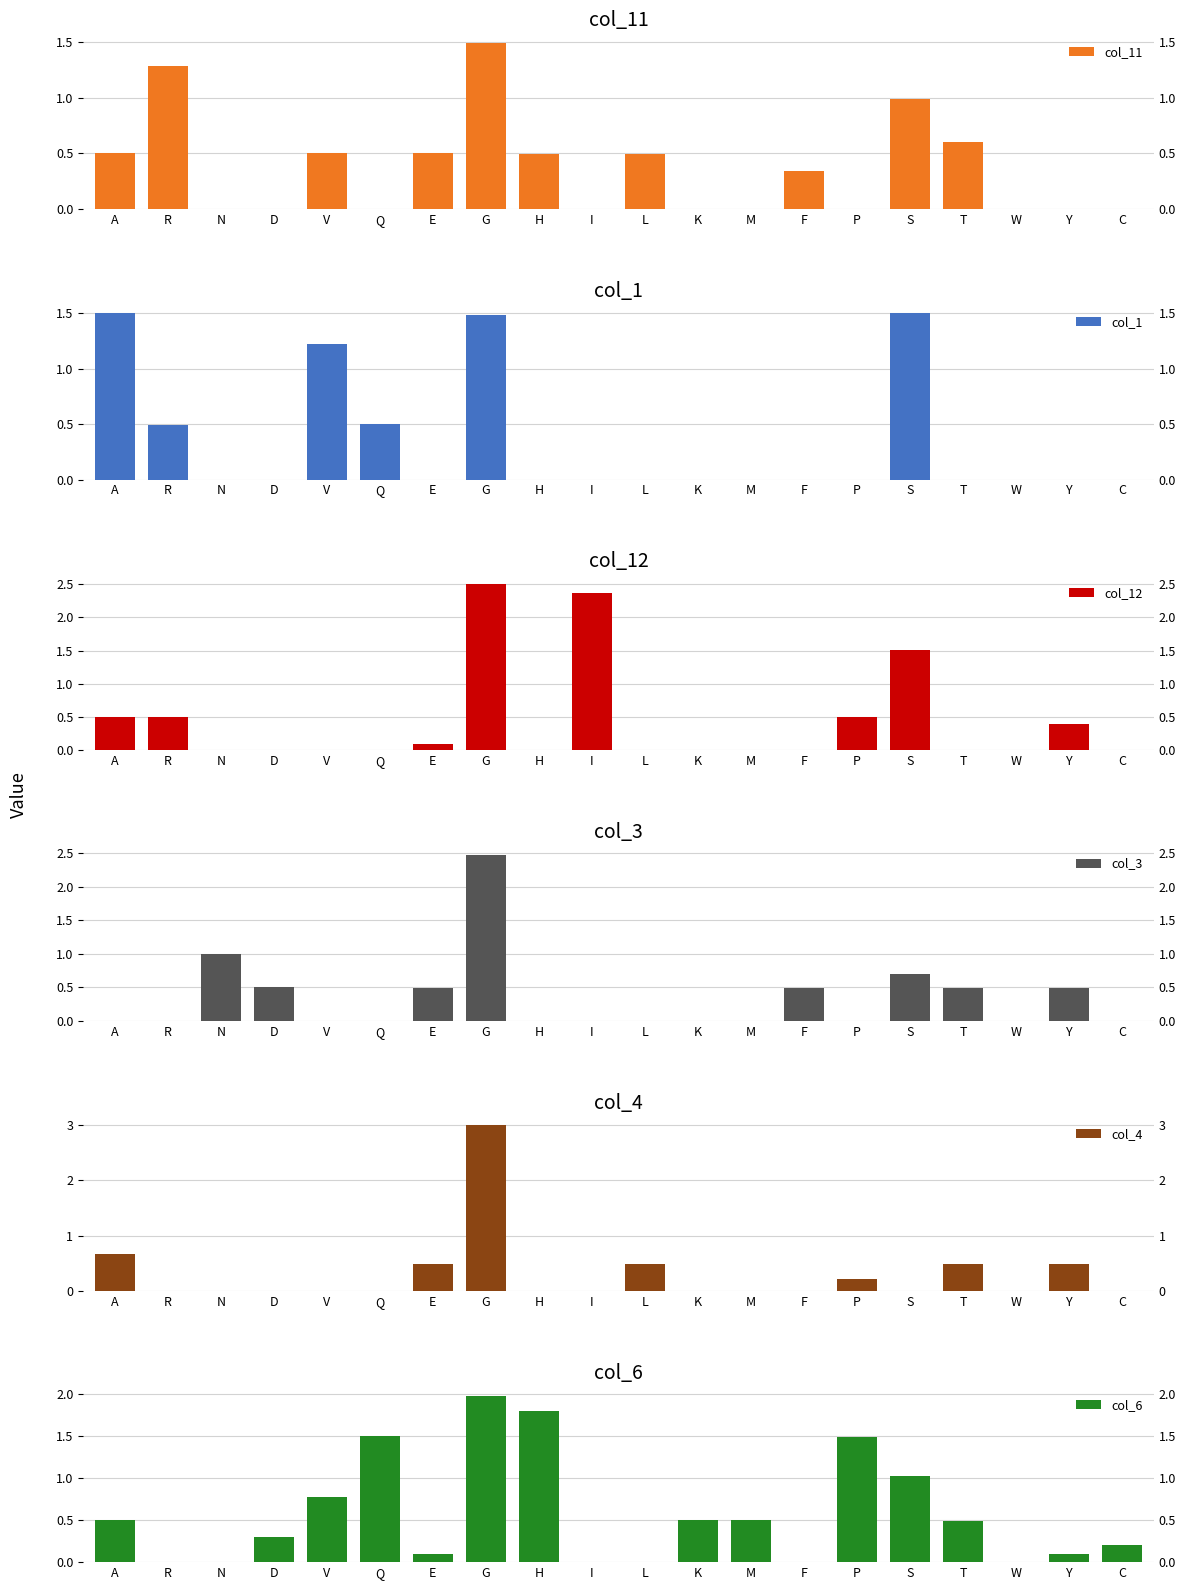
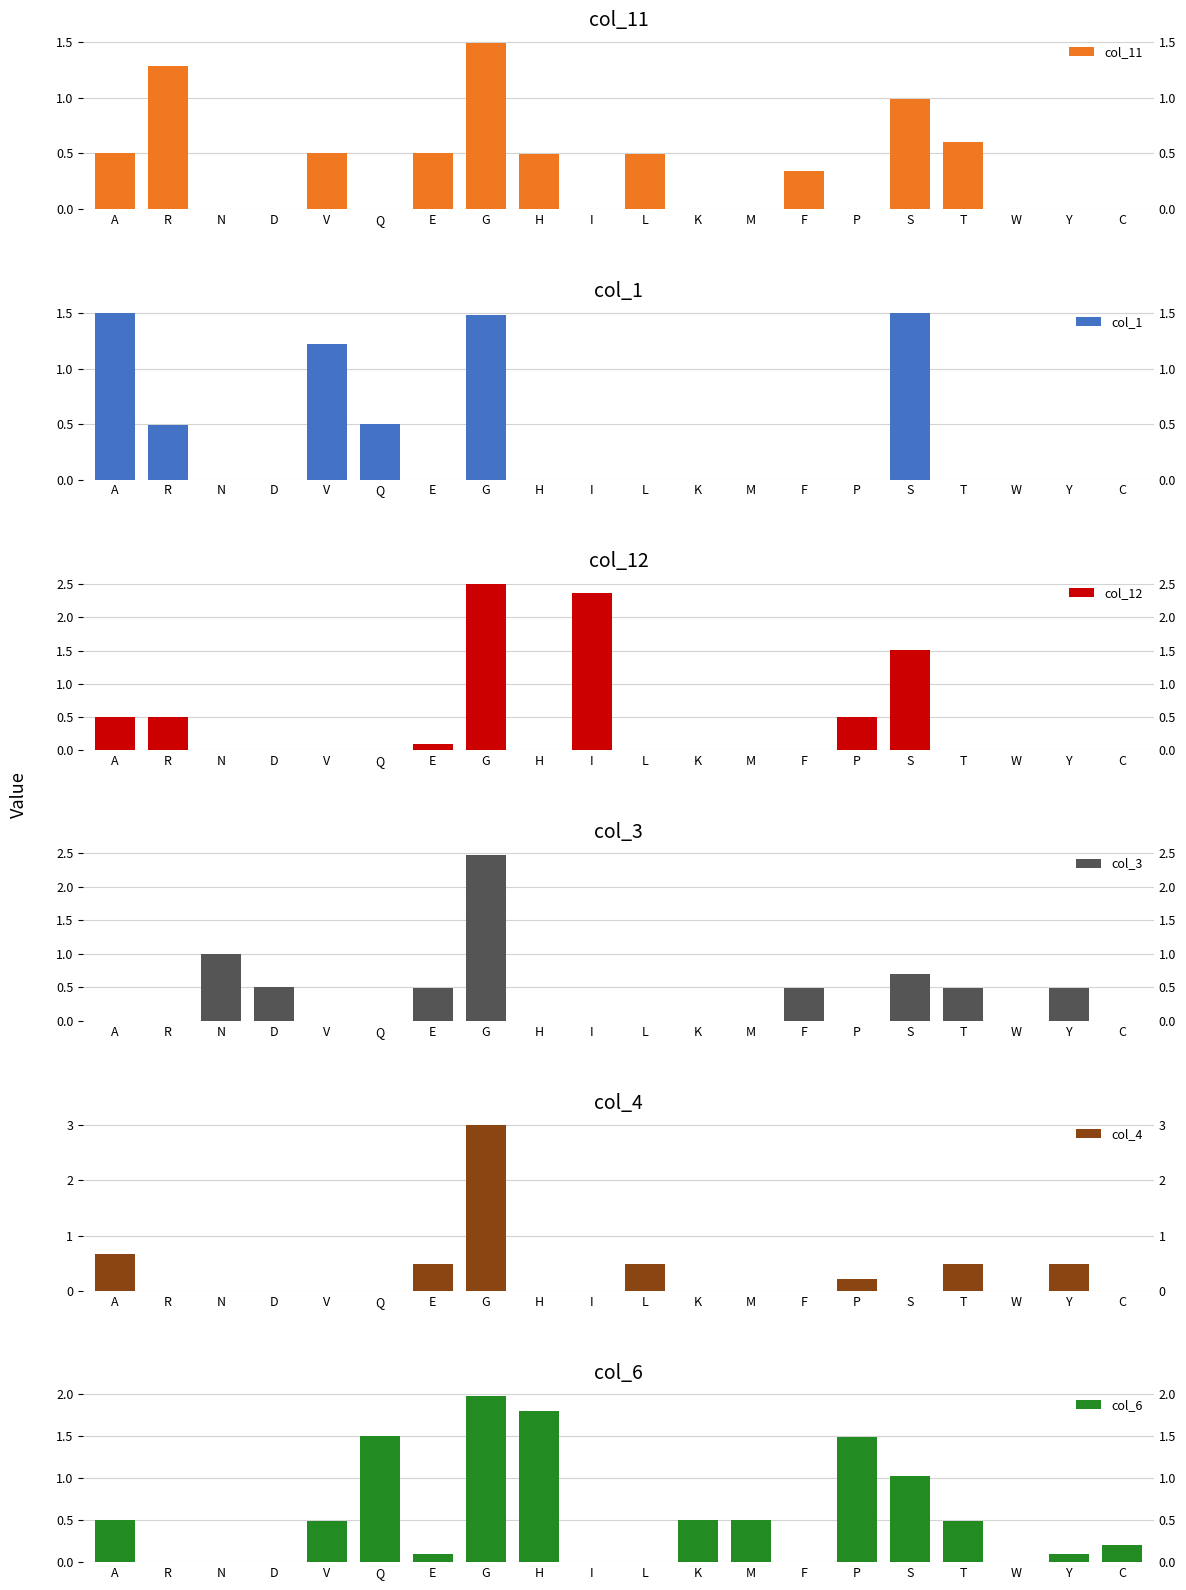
col_12, Y: 0.4 -> 0.0
col_6, D: 0.3 -> 0.0
col_6, V: 0.8 -> 0.5
